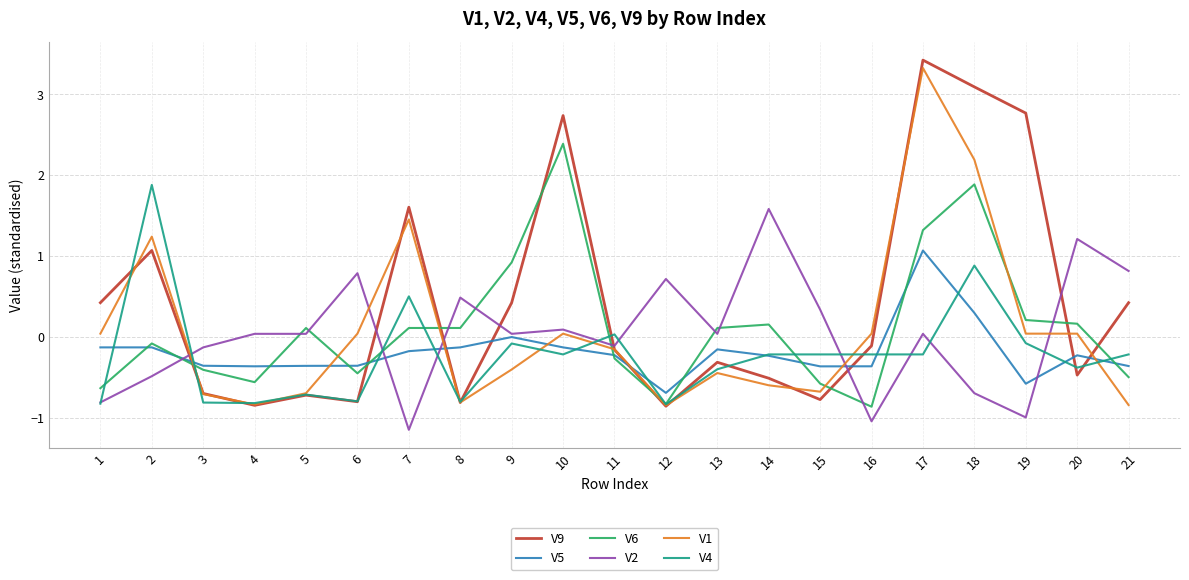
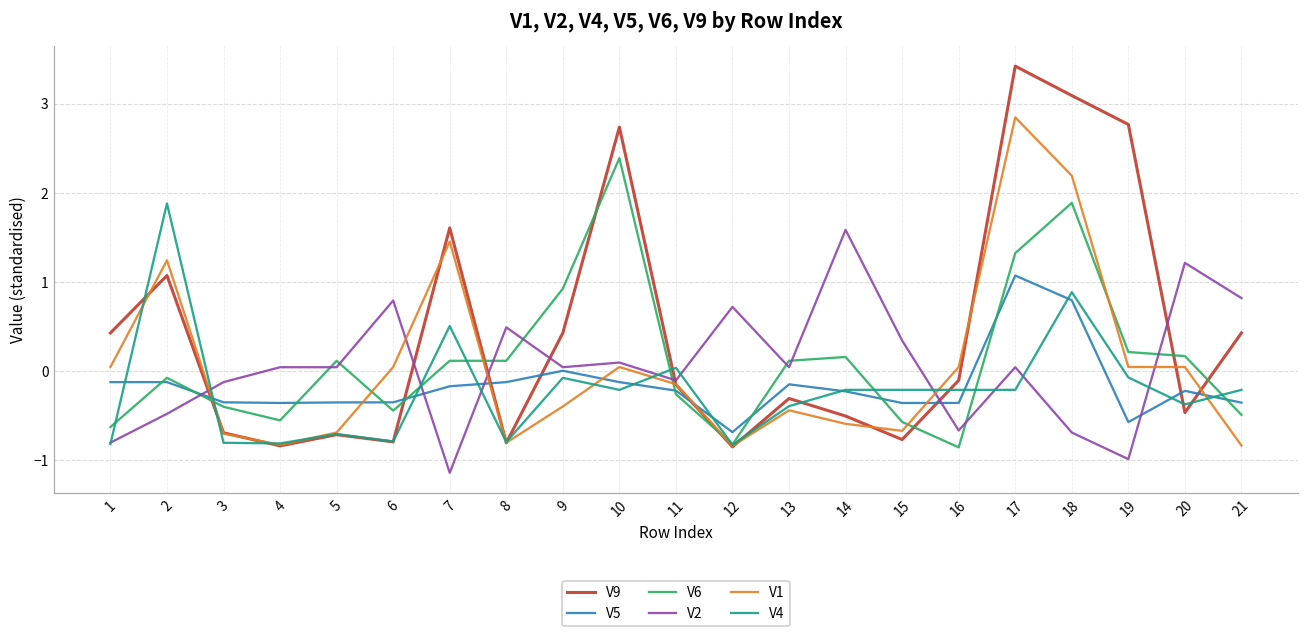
V2, 16: -1.0 -> -0.7
V1, 17: 3.3 -> 2.8
V5, 18: 0.3 -> 0.8
